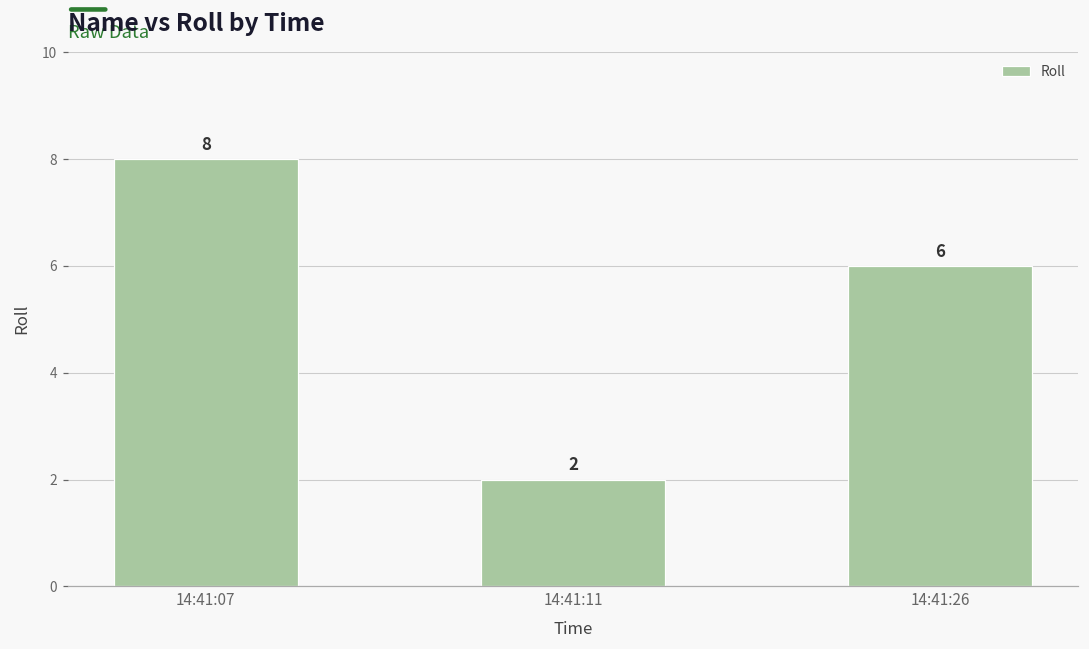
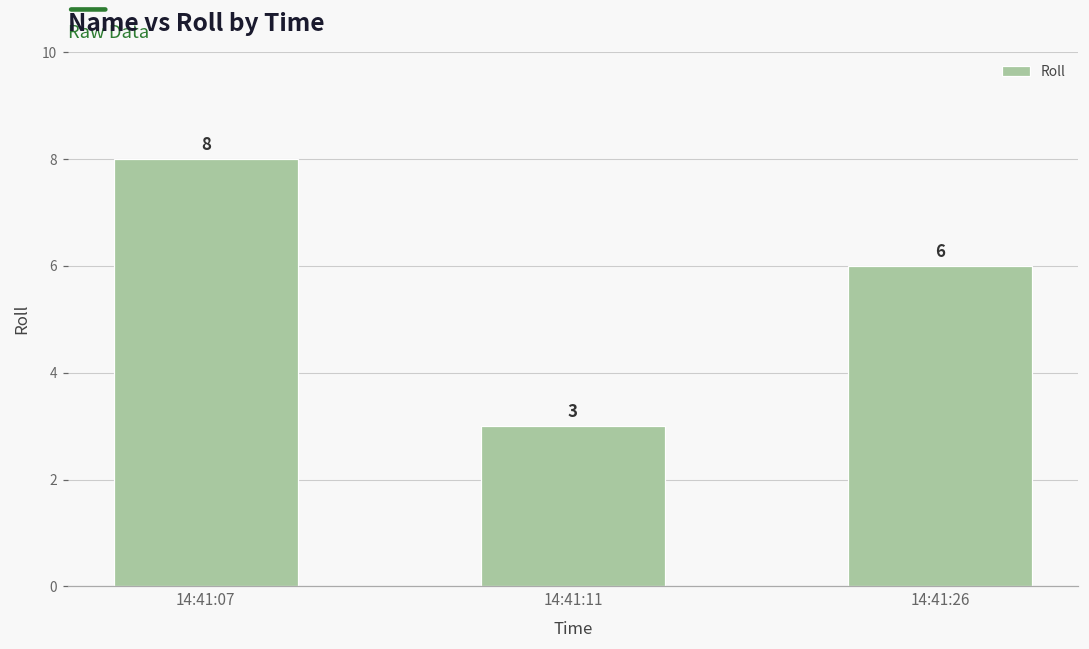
14:41:11: 2 -> 3
